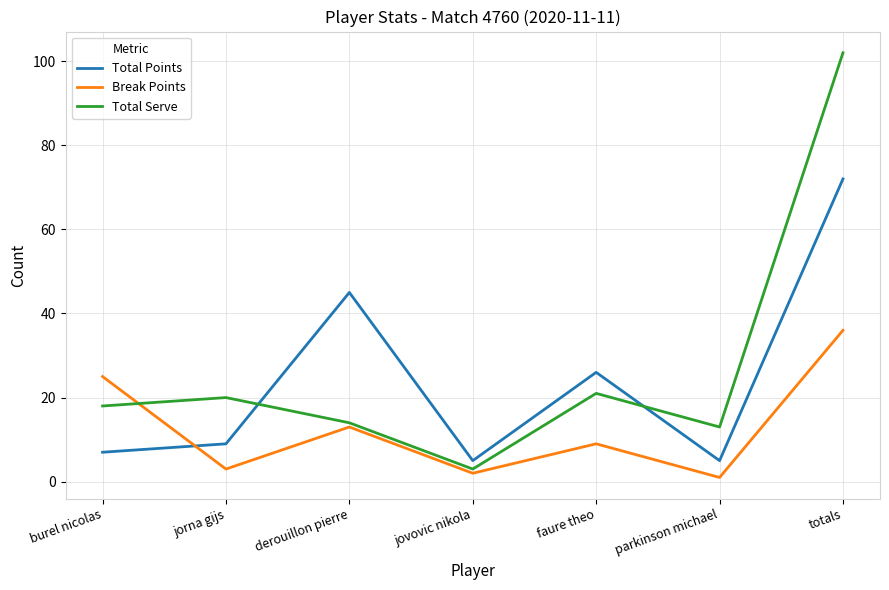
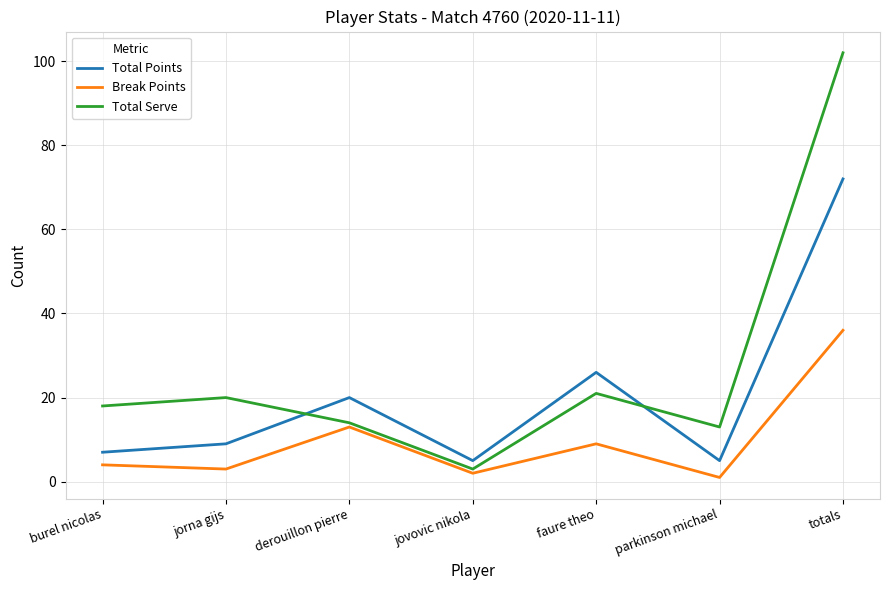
Break Points, burel nicolas: 25 -> 4
Total Points, derouillon pierre: 45 -> 20
